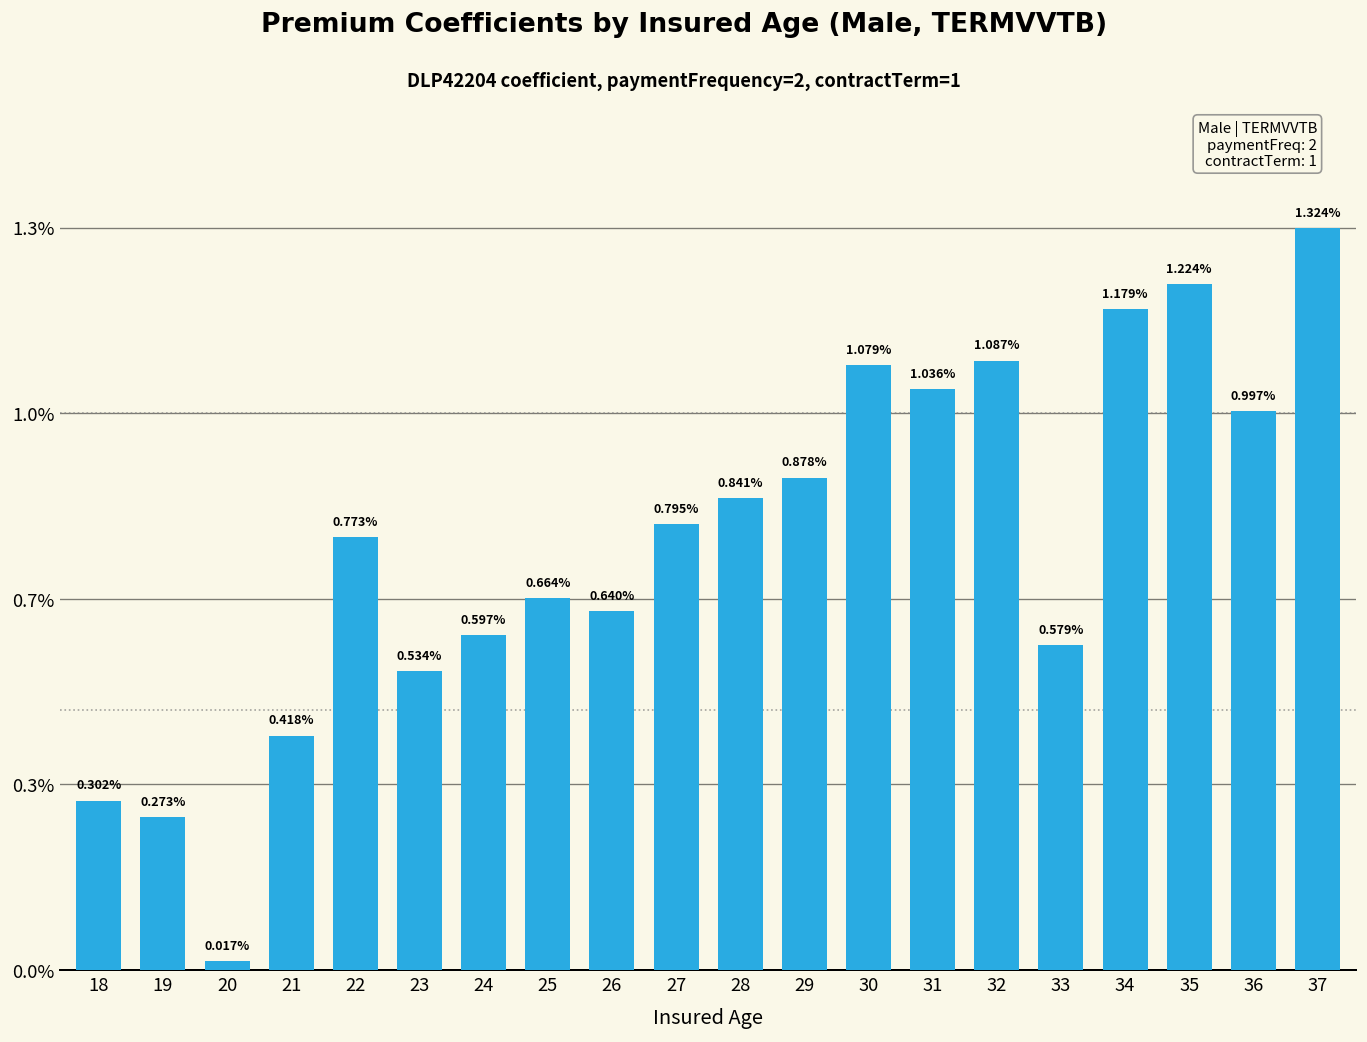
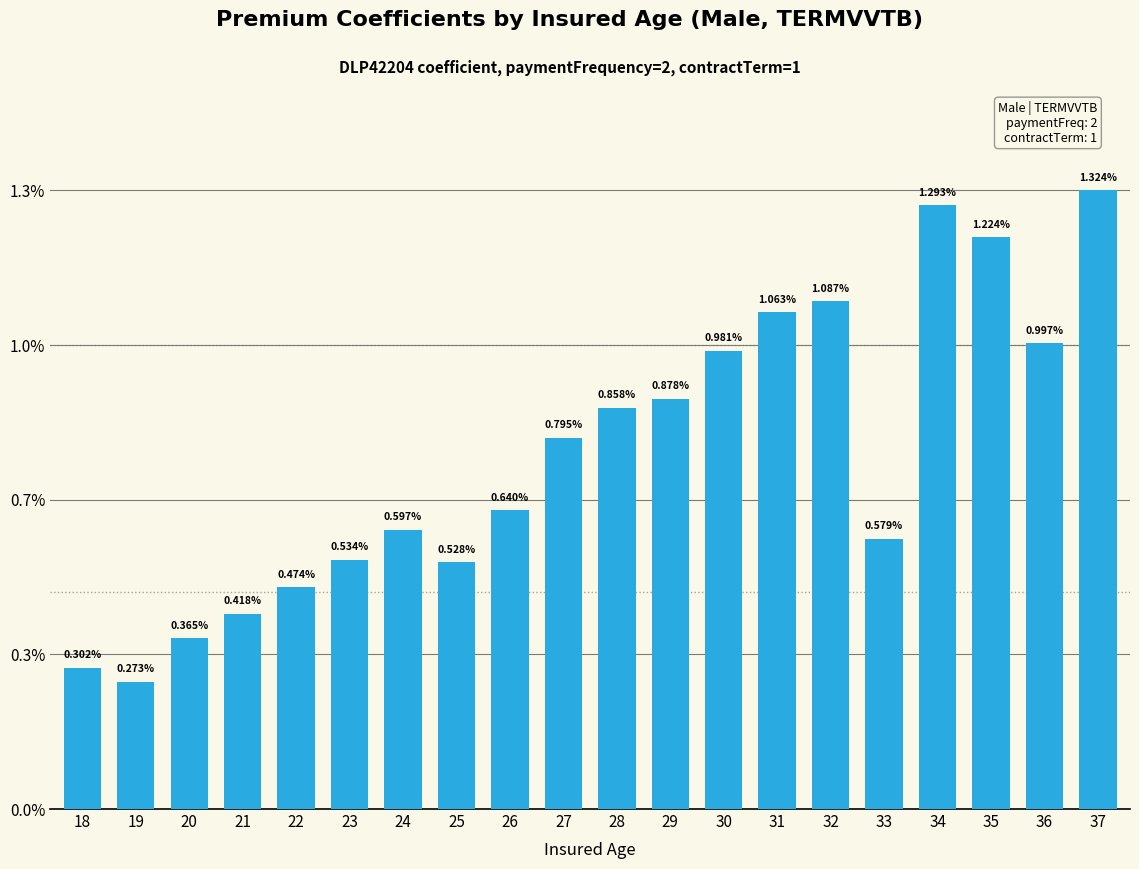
20: 0.017% -> 0.365%
22: 0.773% -> 0.474%
25: 0.664% -> 0.528%
28: 0.841% -> 0.858%
30: 1.079% -> 0.981%
31: 1.036% -> 1.063%
34: 1.179% -> 1.293%
